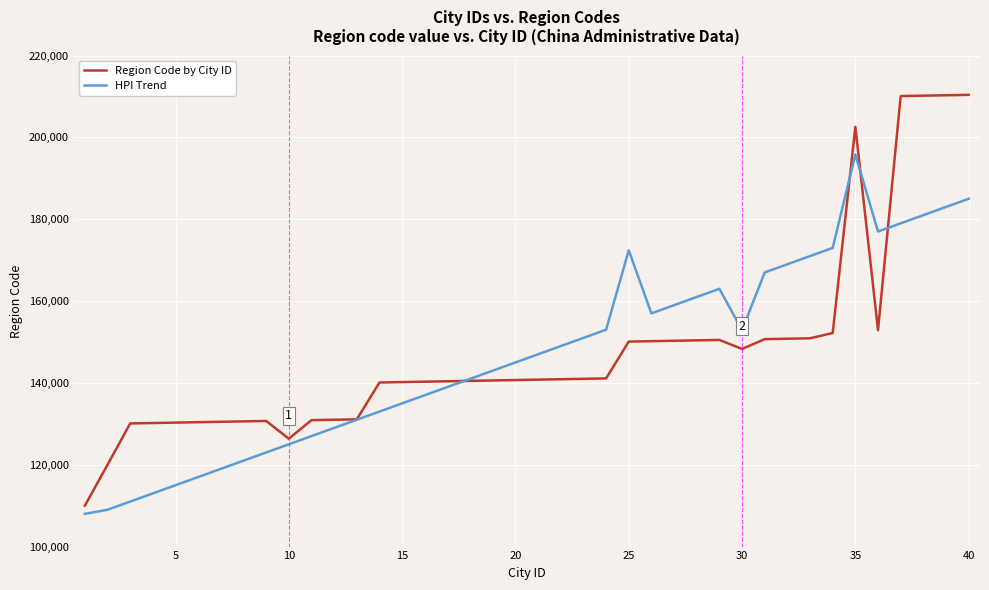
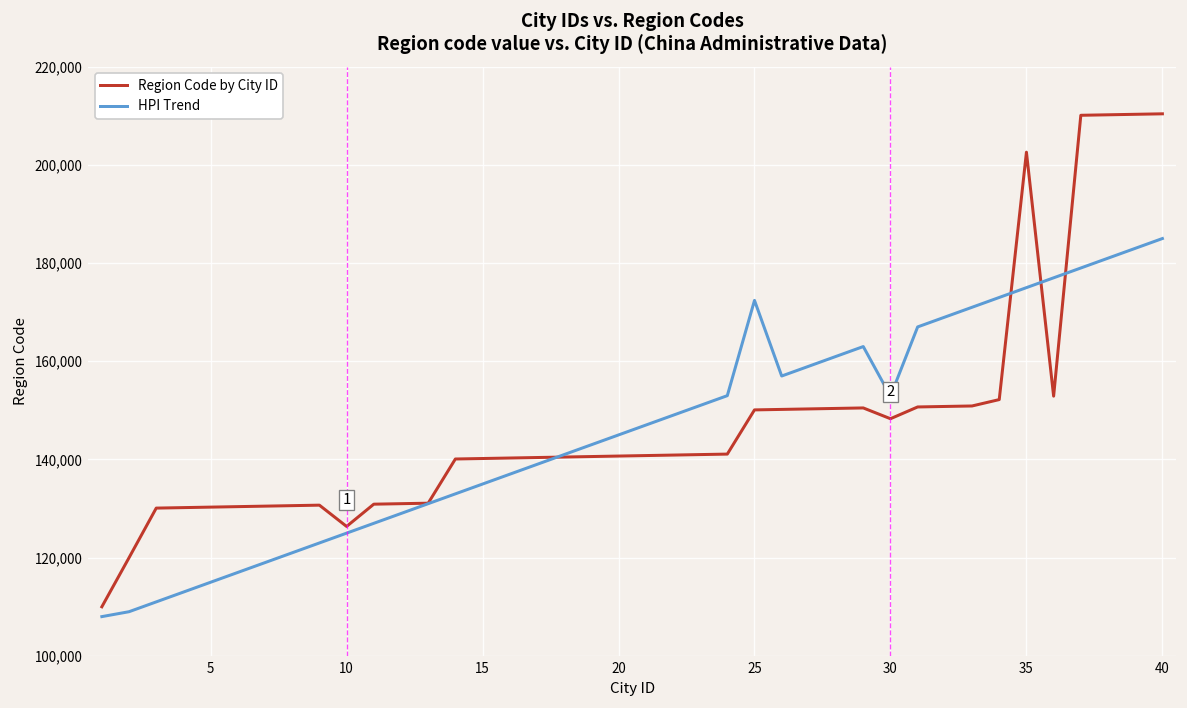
HPI Trend, 35: 196,000 -> 175,000
